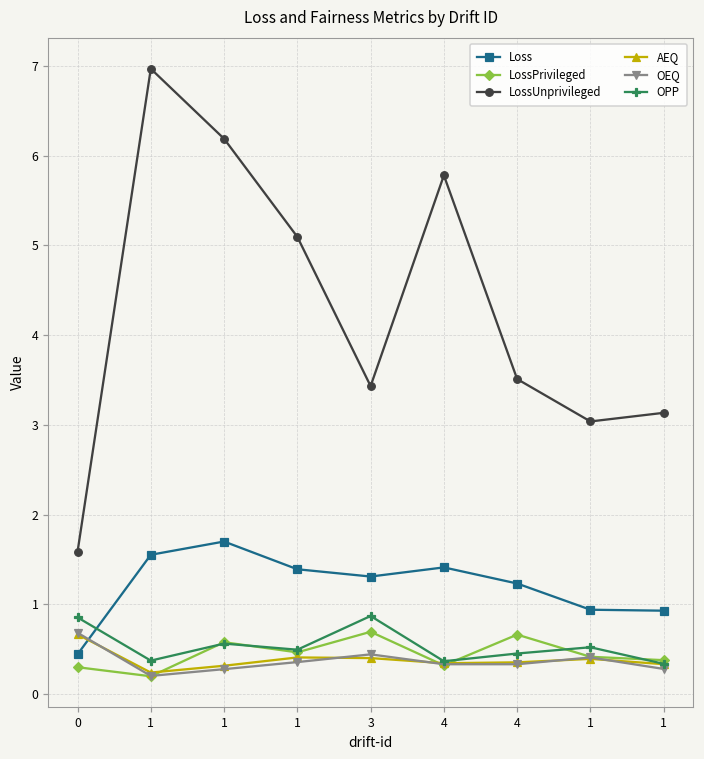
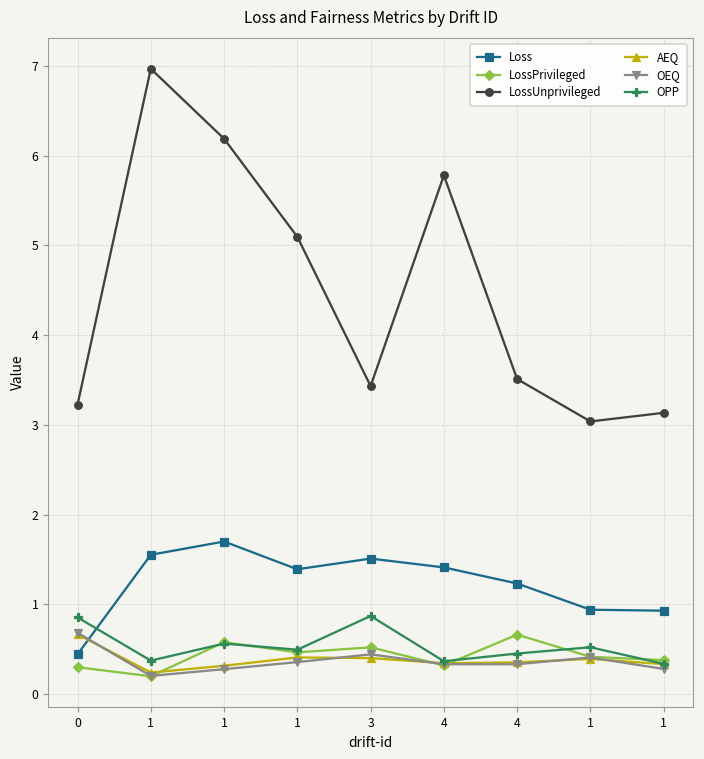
LossUnprivileged, 0: 1.6 -> 3.2
Loss, 3: 1.3 -> 1.5
LossPrivileged, 3: 0.7 -> 0.5
